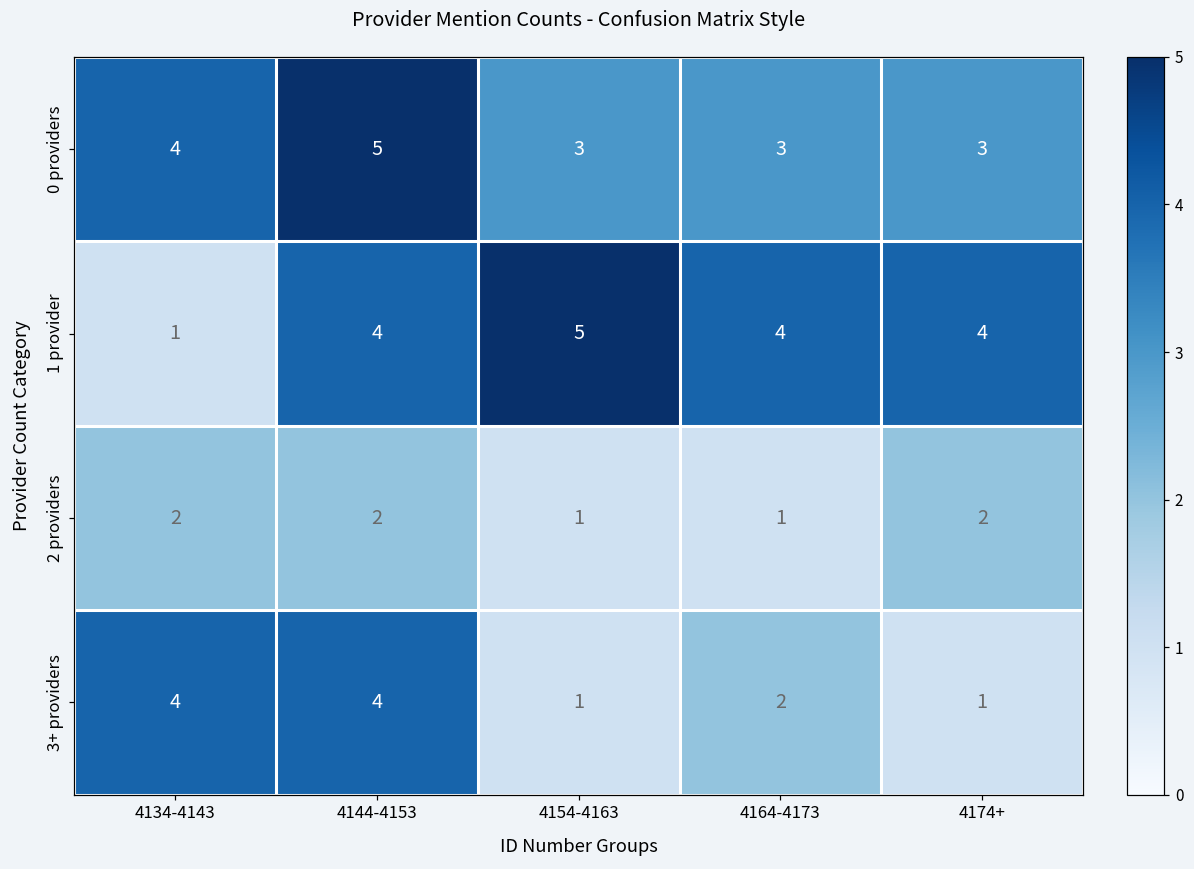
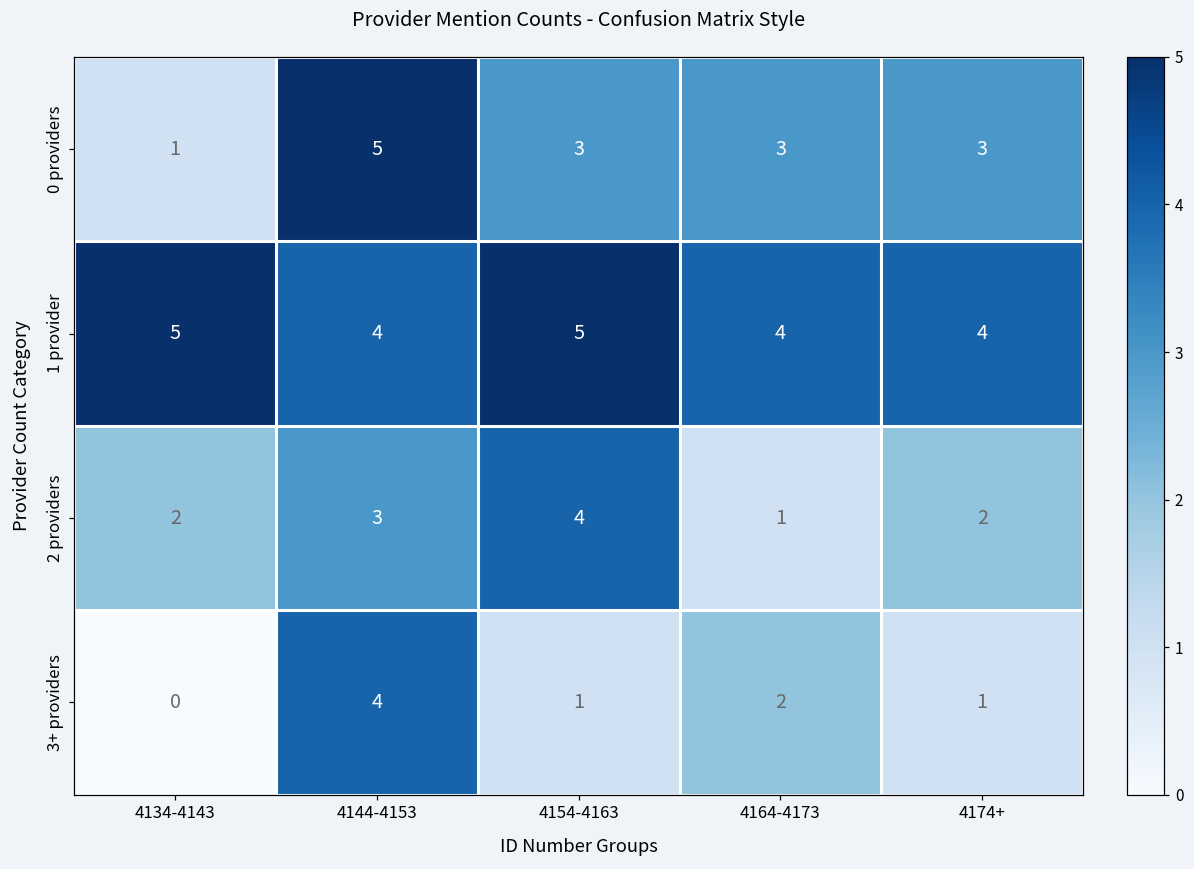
0 providers, 4134-4143: 4 -> 1
1 provider, 4134-4143: 1 -> 5
2 providers, 4144-4153: 2 -> 3
2 providers, 4154-4163: 1 -> 4
3+ providers, 4134-4143: 4 -> 0
